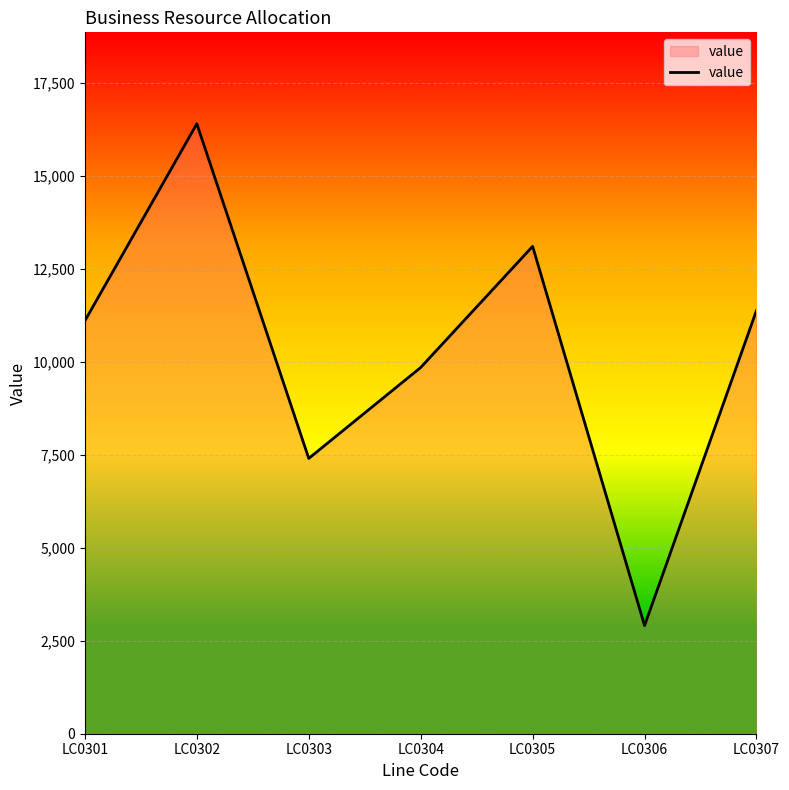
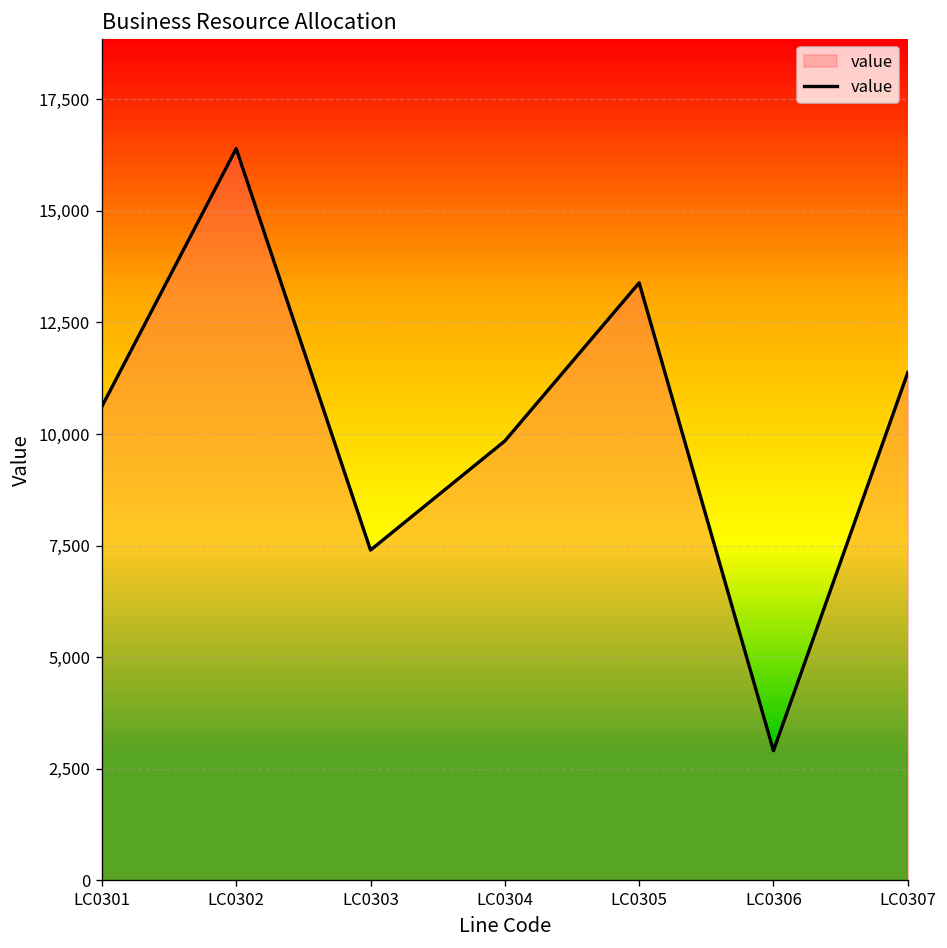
LC0301: 11,100 -> 10,600
LC0305: 13,100 -> 13,400
